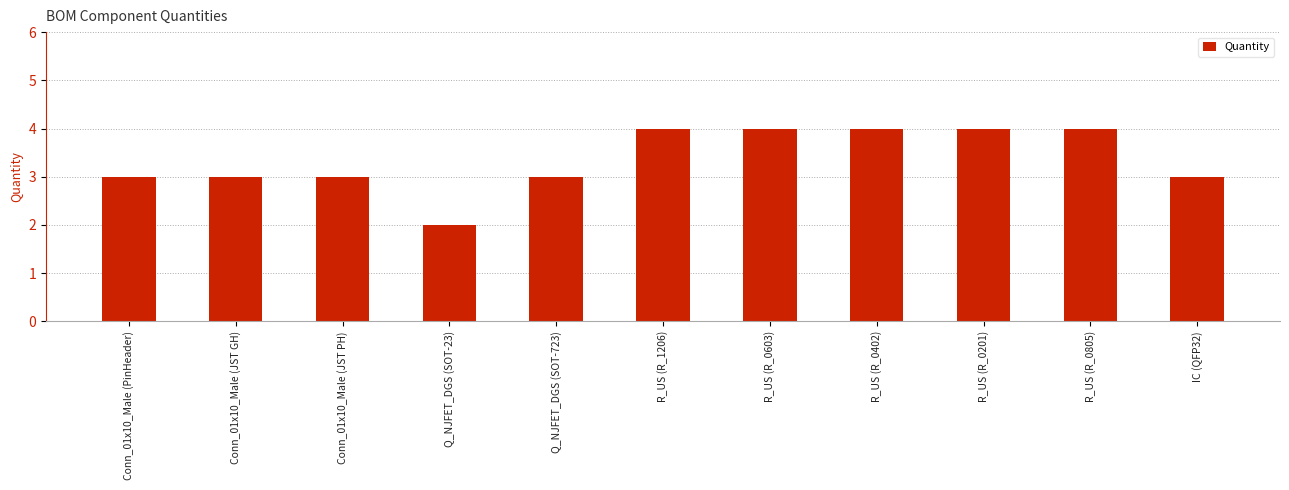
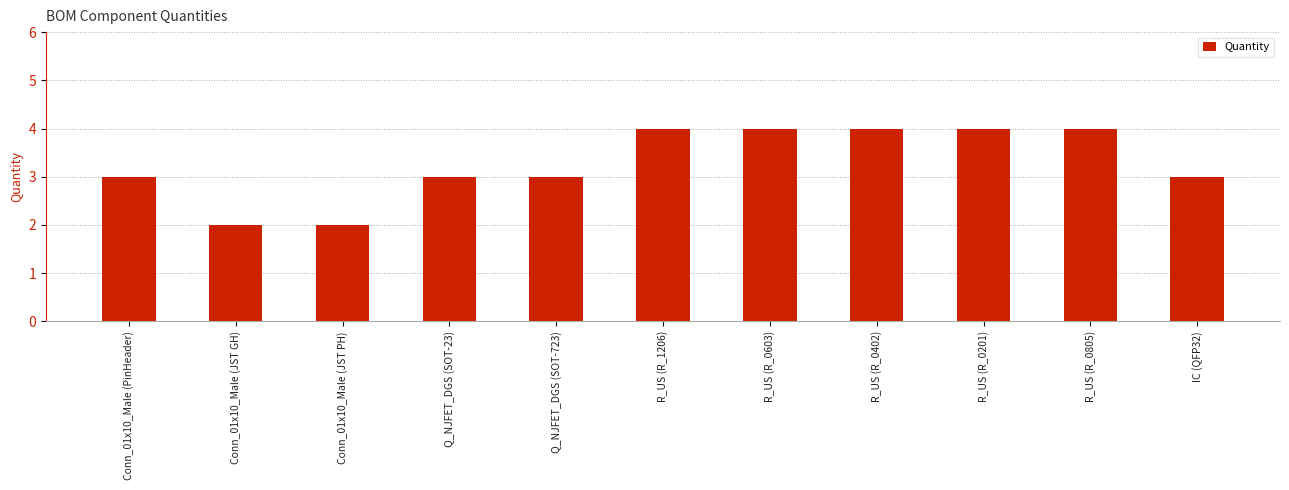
Conn_01x10_Male (JST GH): 3 -> 2
Conn_01x10_Male (JST PH): 3 -> 2
Q_NJFET_DGS (SOT-23): 2 -> 3
